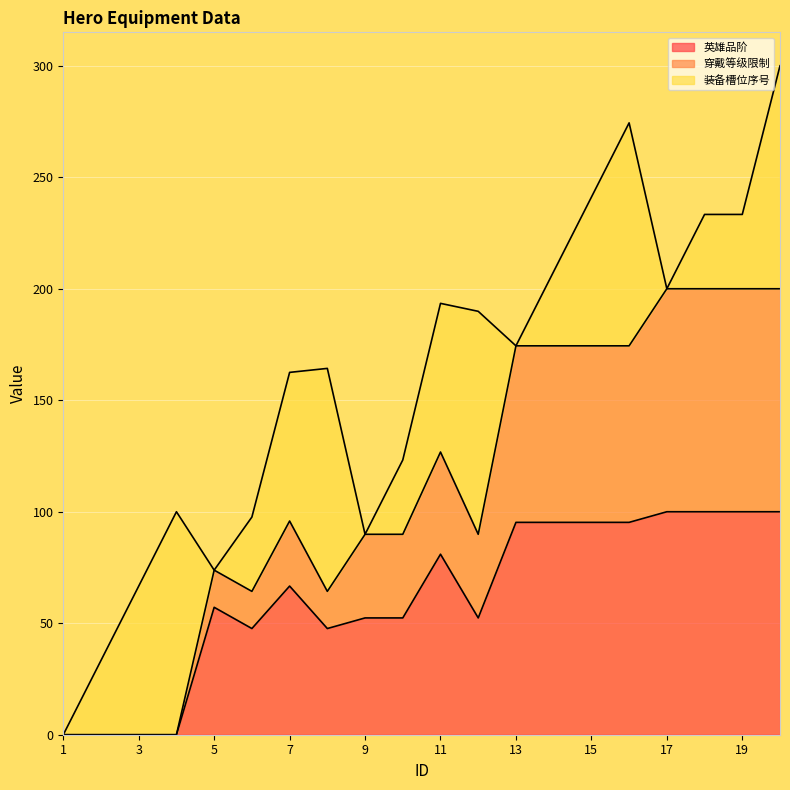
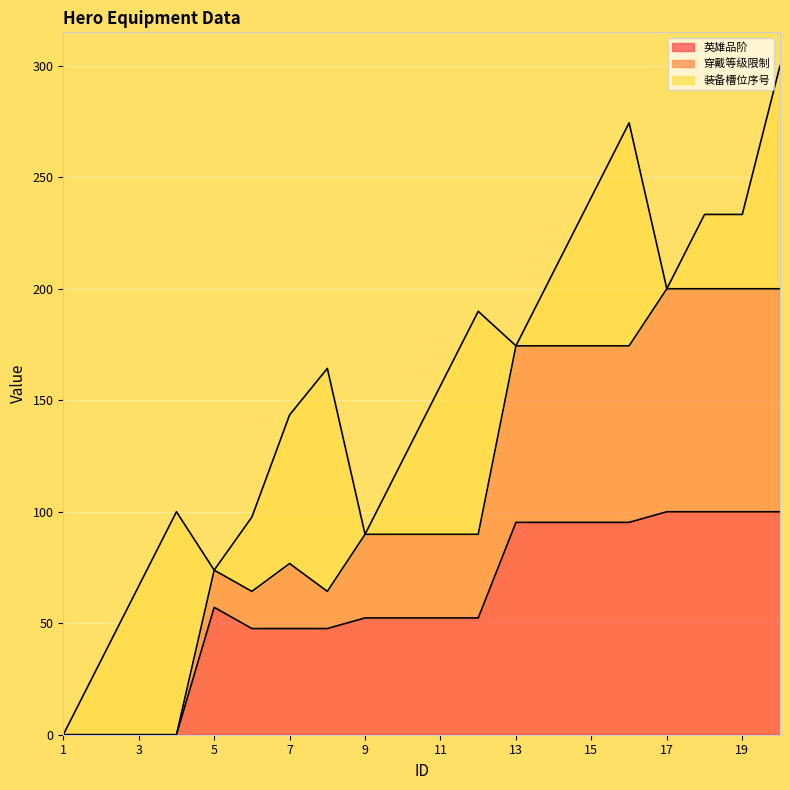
英雄品阶, 7: 67 -> 48
英雄品阶, 11: 81 -> 52
穿戴等级限制, 11: 46 -> 37
